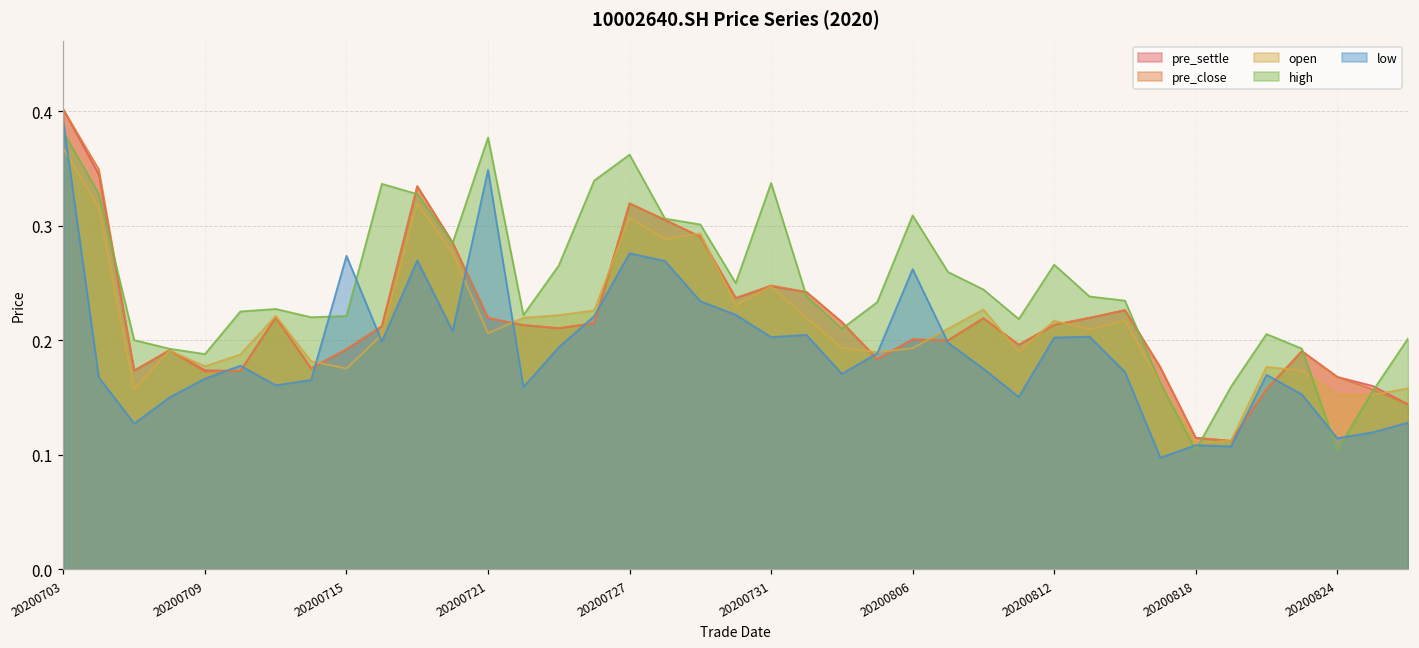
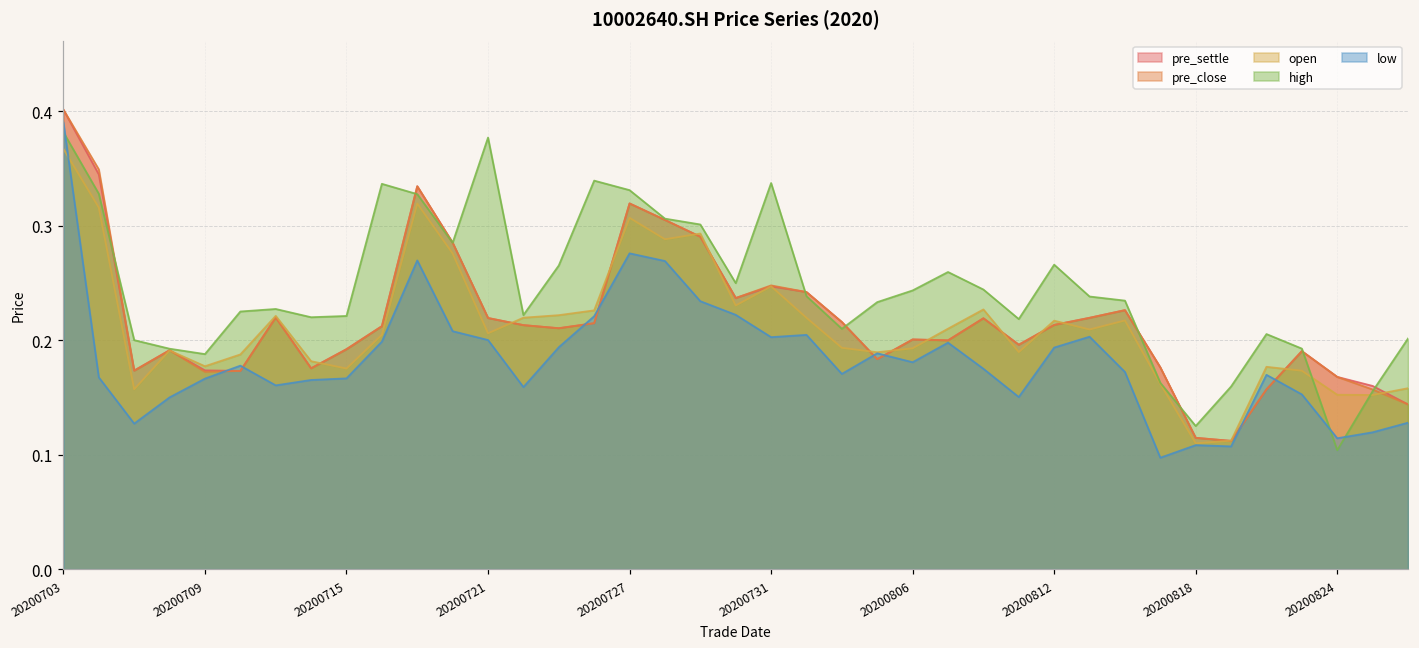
low, 20200715: 0.274 -> 0.167
low, 20200721: 0.349 -> 0.200
high, 20200727: 0.362 -> 0.331
high, 20200806: 0.309 -> 0.243
low, 20200806: 0.262 -> 0.181
low, 20200812: 0.202 -> 0.194
high, 20200818: 0.104 -> 0.125
